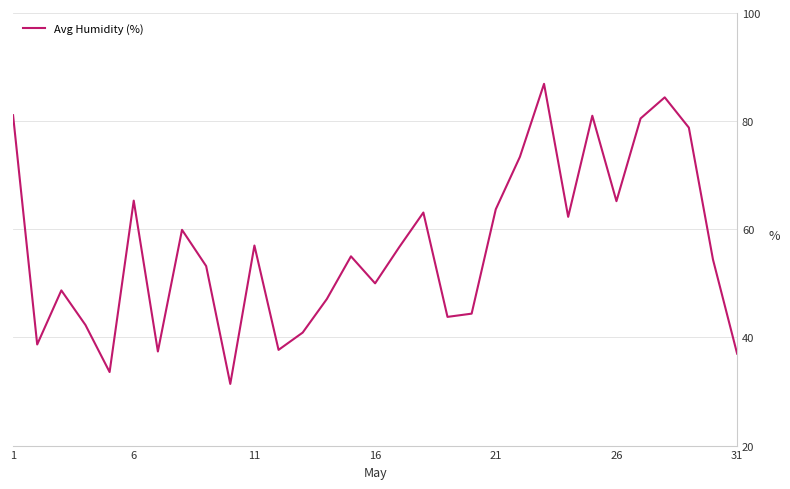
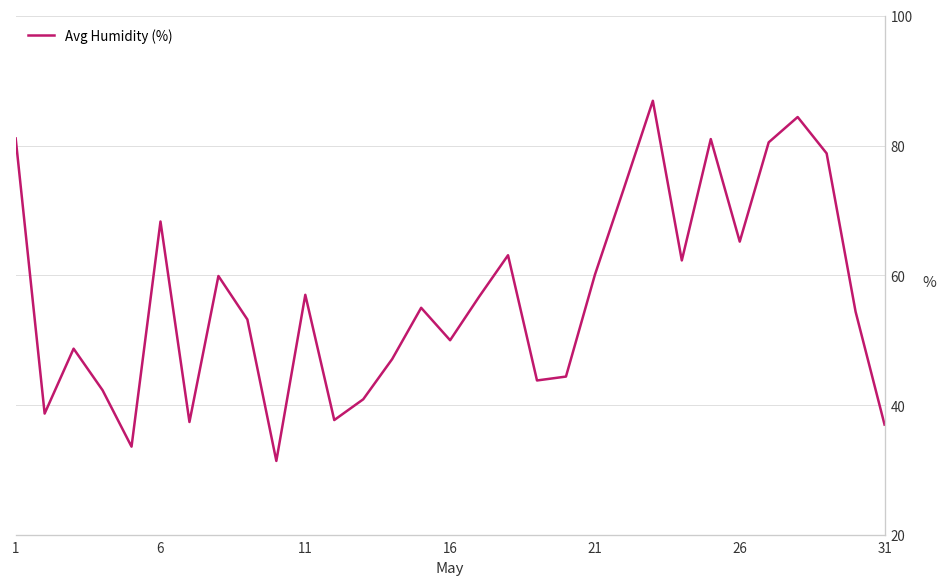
6: 65 -> 68
21: 64 -> 60
